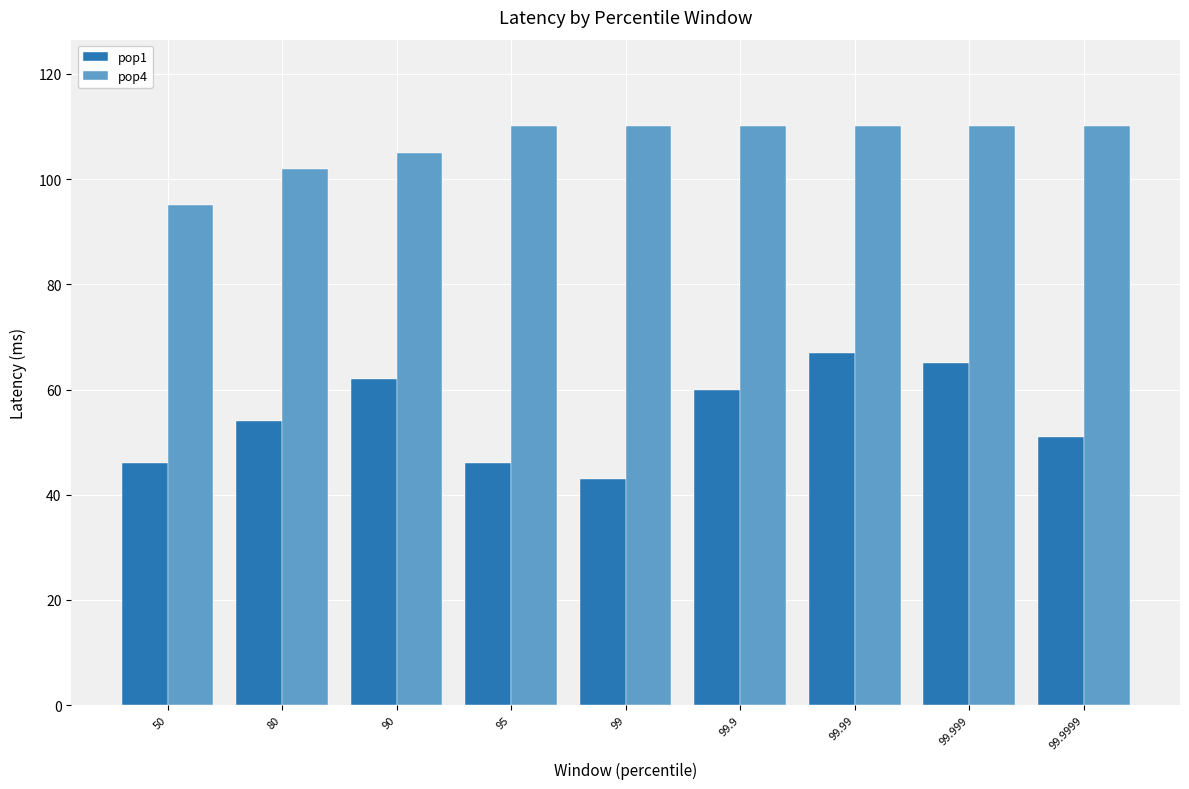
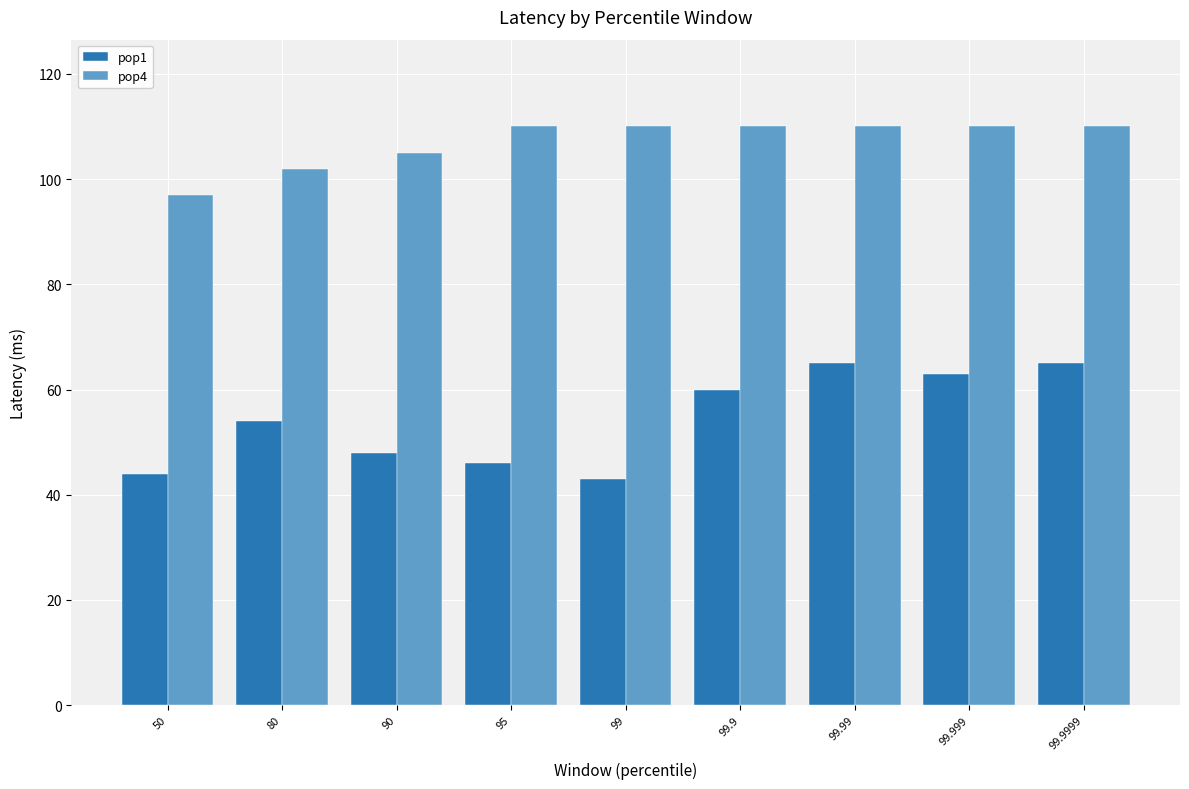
pop1, 50: 46 -> 44
pop4, 50: 95 -> 97
pop1, 90: 62 -> 48
pop1, 99.99: 67 -> 65
pop1, 99.999: 65 -> 63
pop1, 99.9999: 51 -> 65
